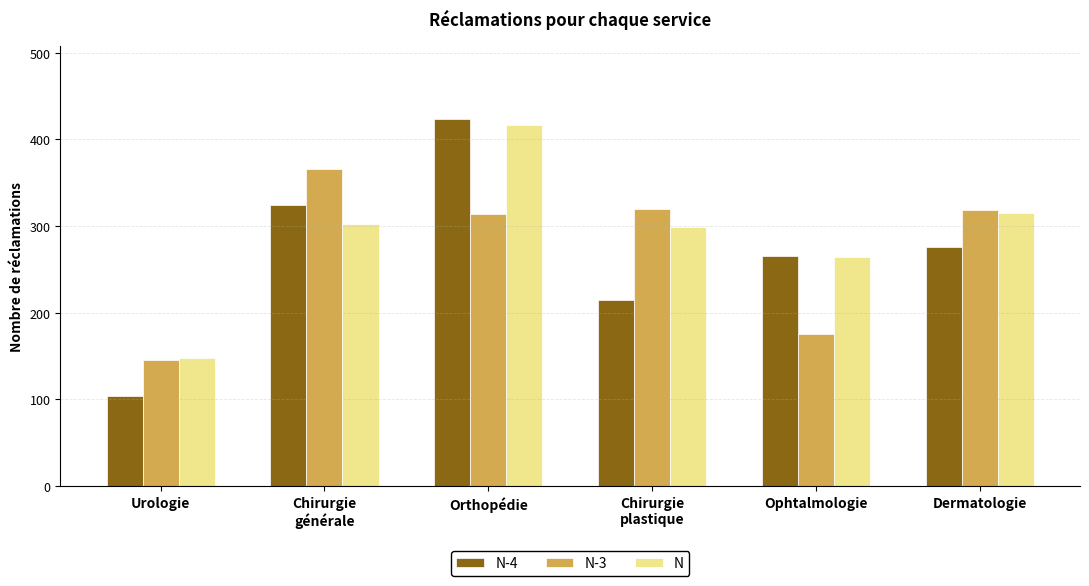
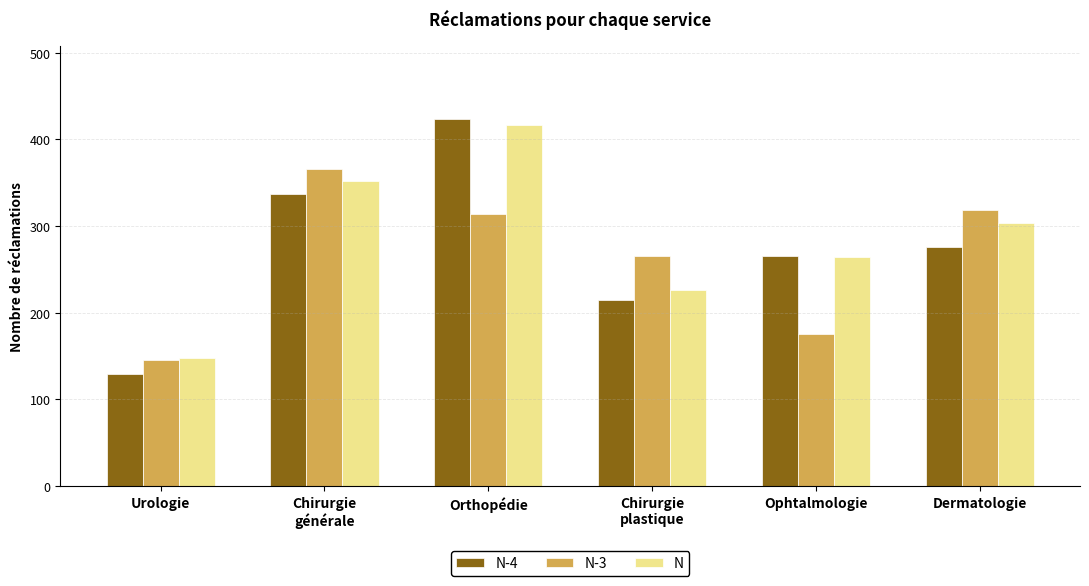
N-4, Urologie: 100 -> 130
N-4, Chirurgie générale: 320 -> 340
N, Chirurgie générale: 300 -> 350
N-3, Chirurgie plastique: 320 -> 270
N, Chirurgie plastique: 300 -> 230
N, Dermatologie: 320 -> 300
